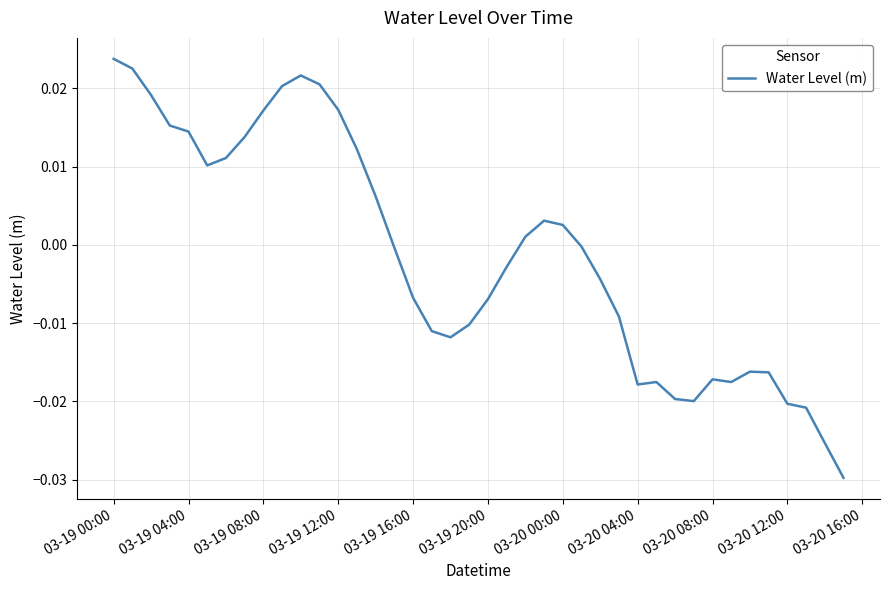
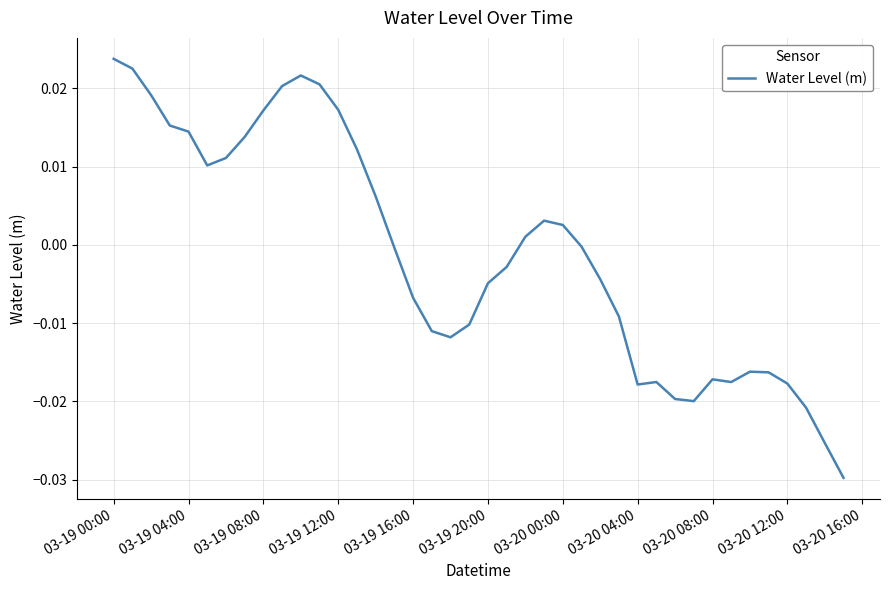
03-19 20:00: -0.007 -> -0.005
03-20 12:00: -0.020 -> -0.018
